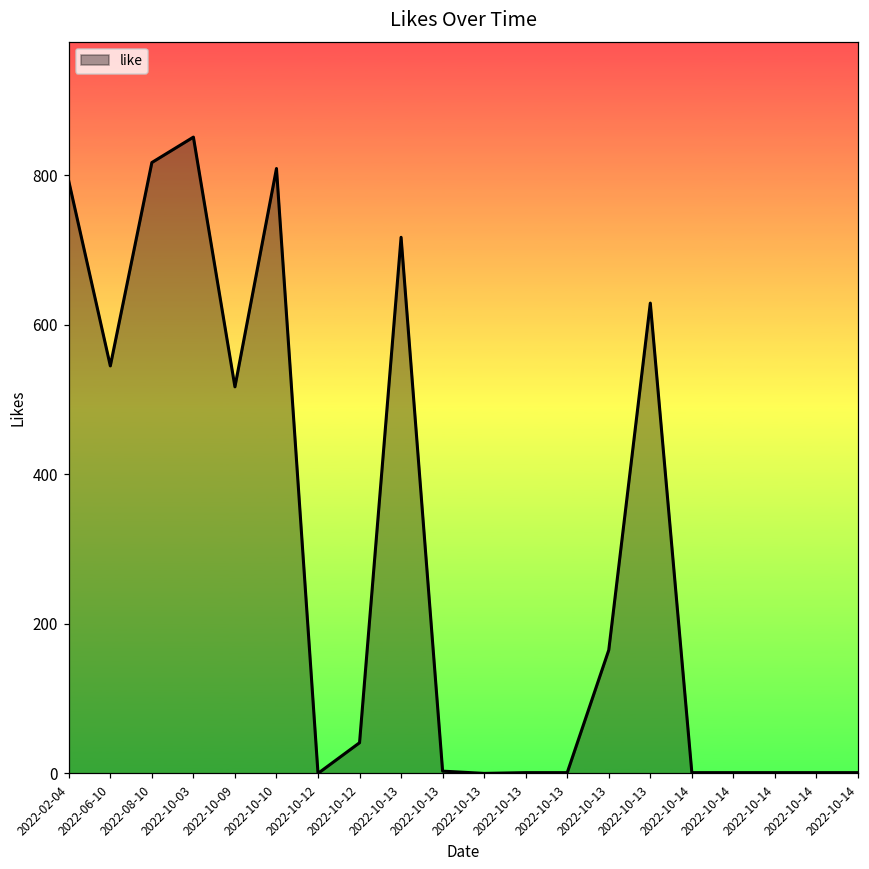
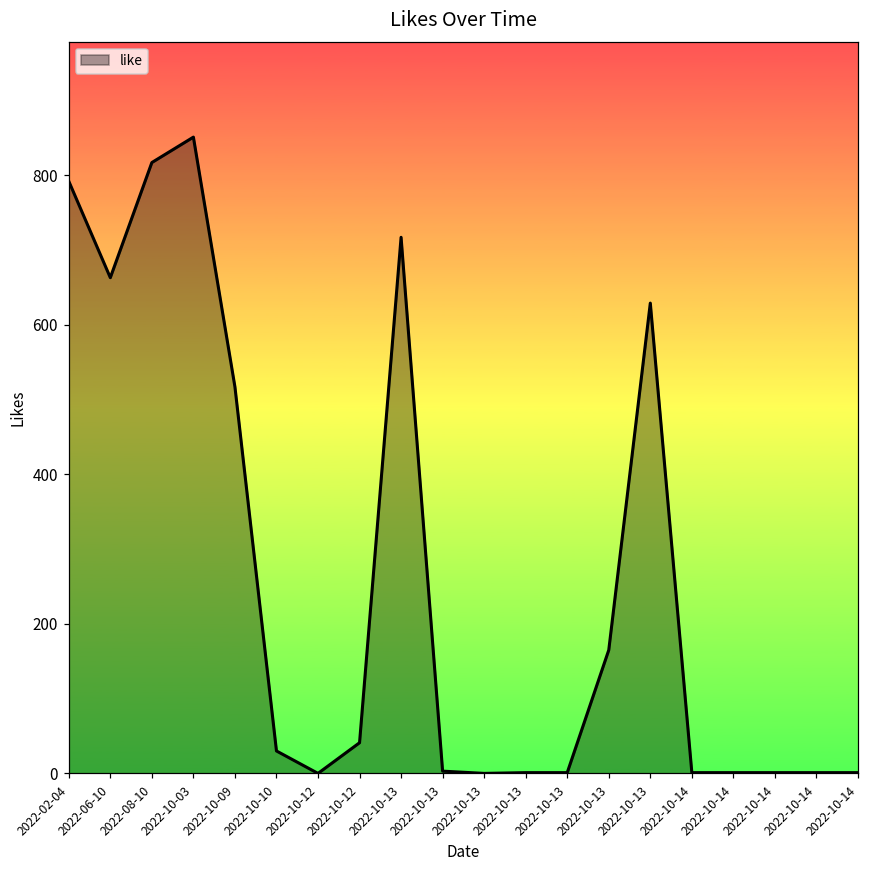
2022-06-10: 550 -> 660
2022-10-10: 810 -> 30
